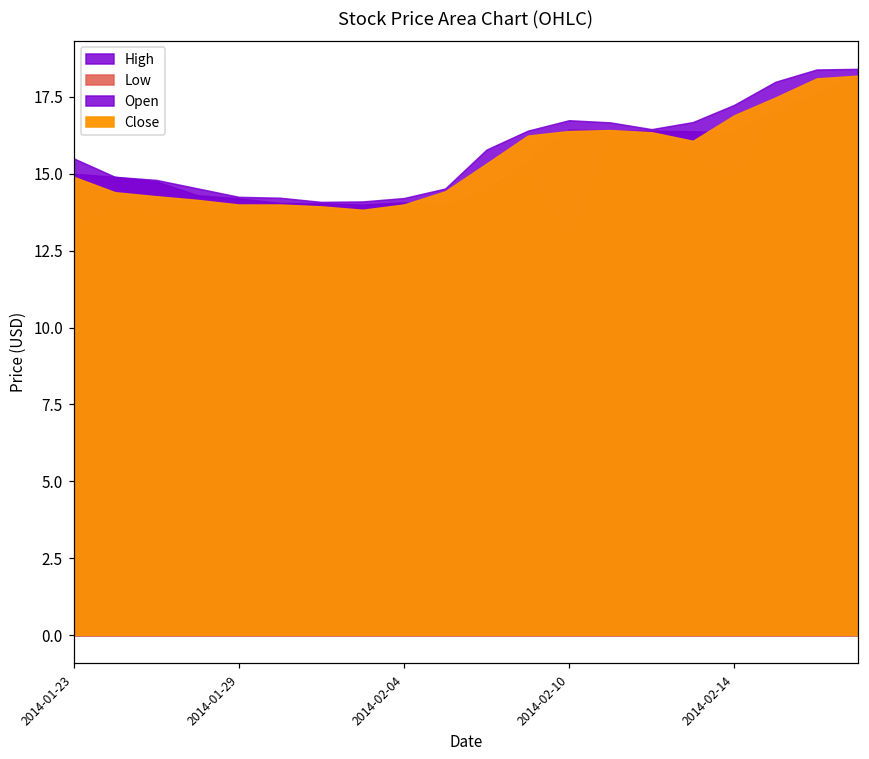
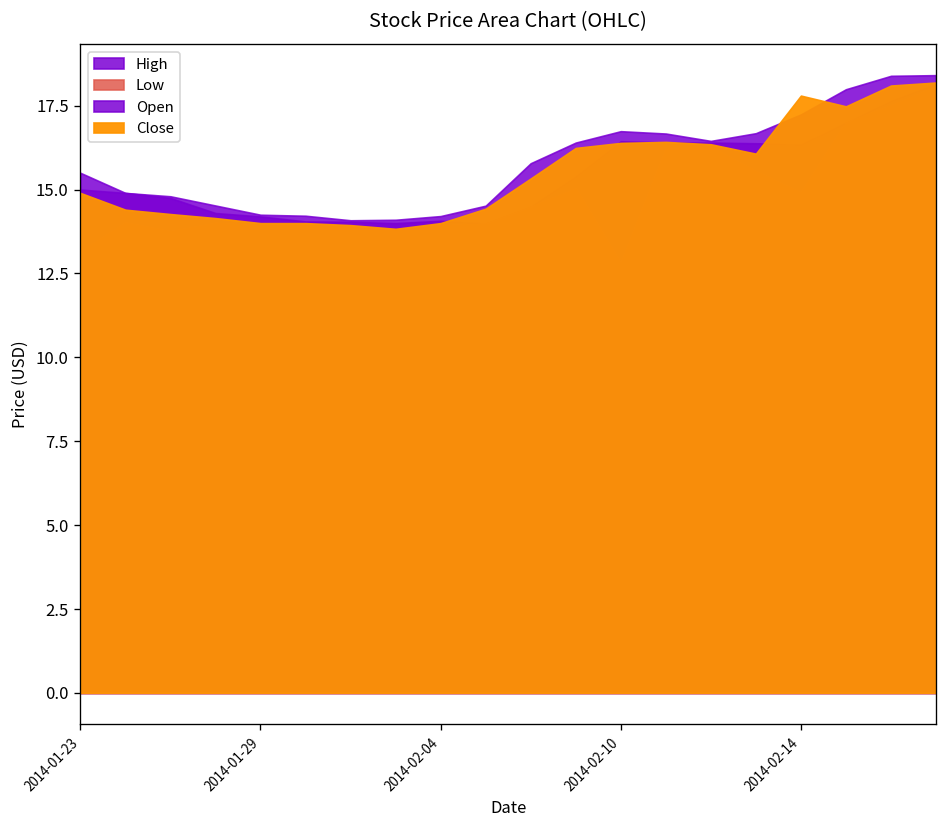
Close, 2014-02-14: 16.9 -> 17.8
